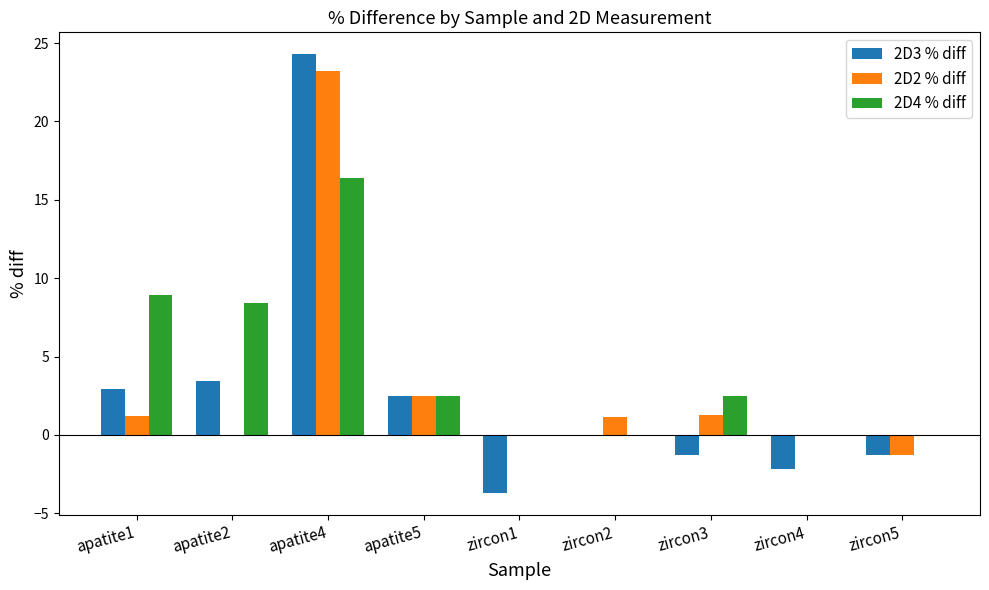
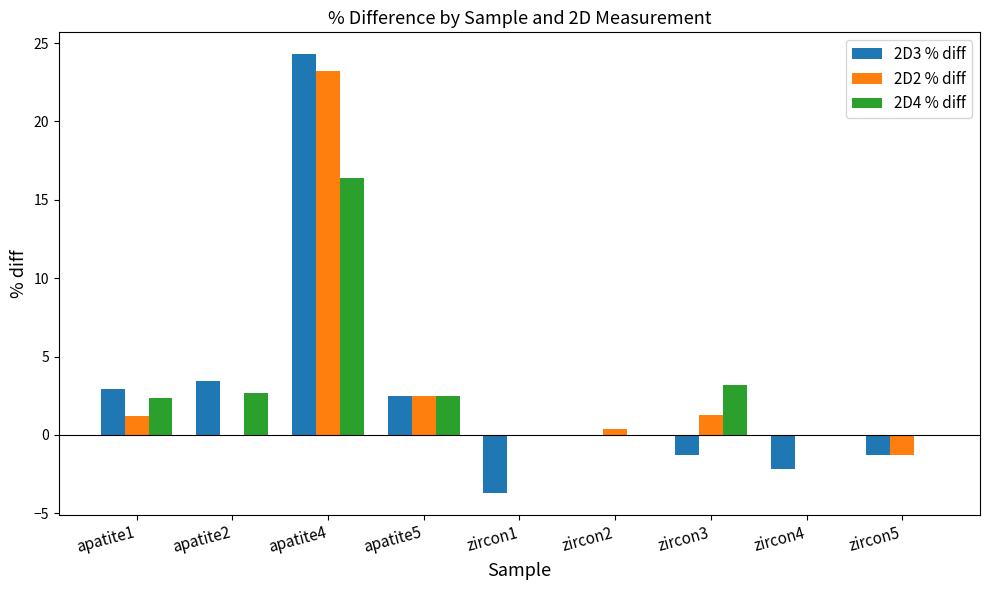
2D4 % diff, apatite1: 8.9 -> 2.4
2D4 % diff, apatite2: 8.4 -> 2.7
2D2 % diff, zircon2: 1.2 -> 0.4
2D4 % diff, zircon3: 2.5 -> 3.2
